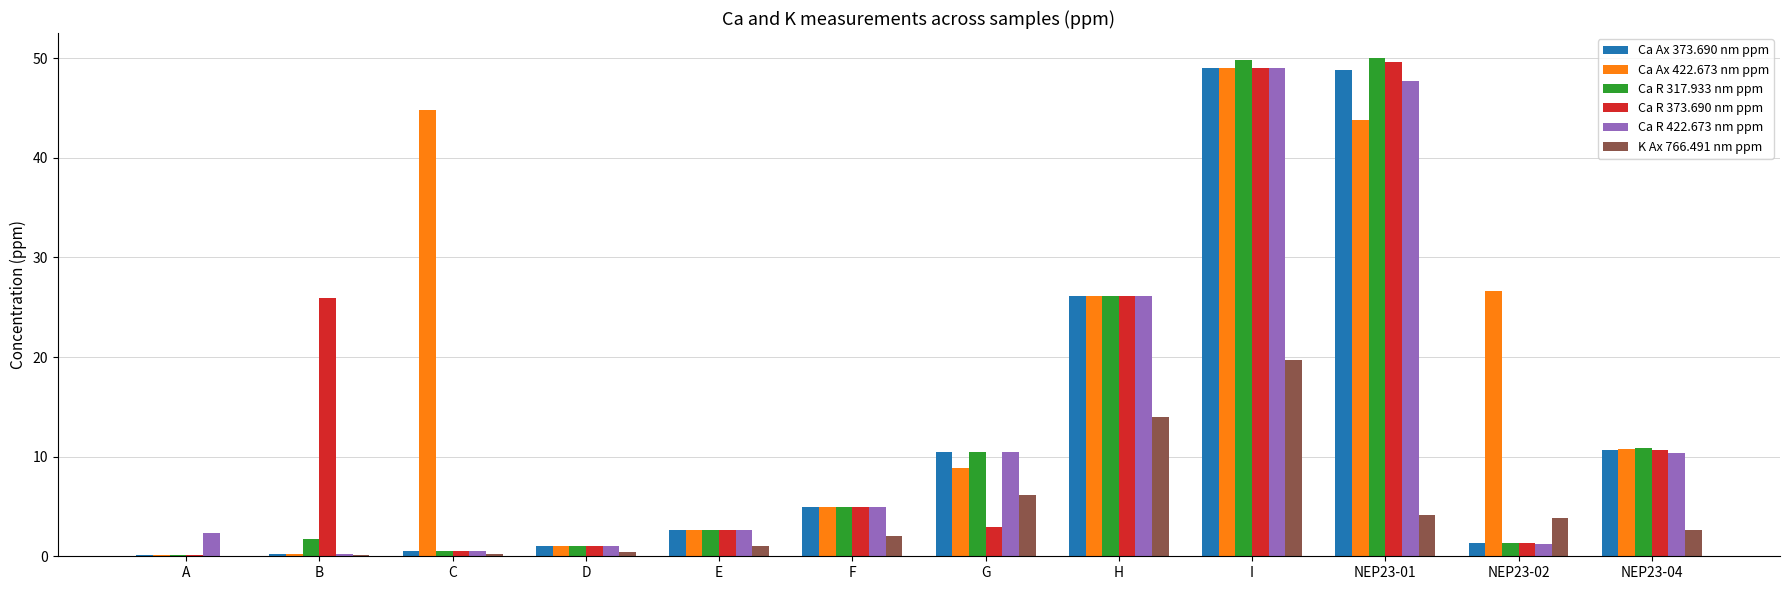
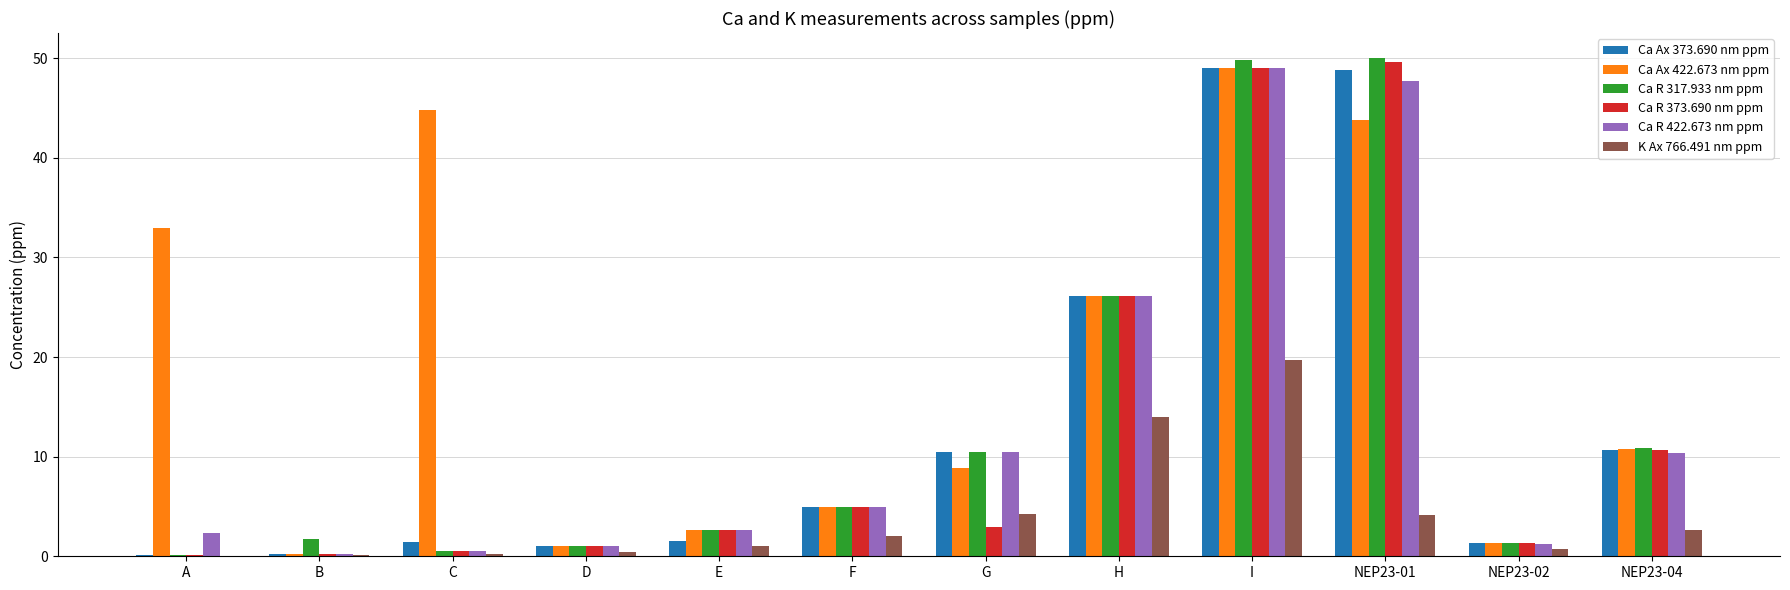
Ca Ax 422.673 nm ppm, A: 0 -> 33
Ca R 373.690 nm ppm, B: 26 -> 0
Ca Ax 373.690 nm ppm, C: 0.5 -> 1.4
Ca Ax 373.690 nm ppm, E: 3 -> 2
K Ax 766.491 nm ppm, G: 6 -> 4
Ca Ax 422.673 nm ppm, NEP23-02: 27 -> 1
K Ax 766.491 nm ppm, NEP23-02: 4 -> 1
